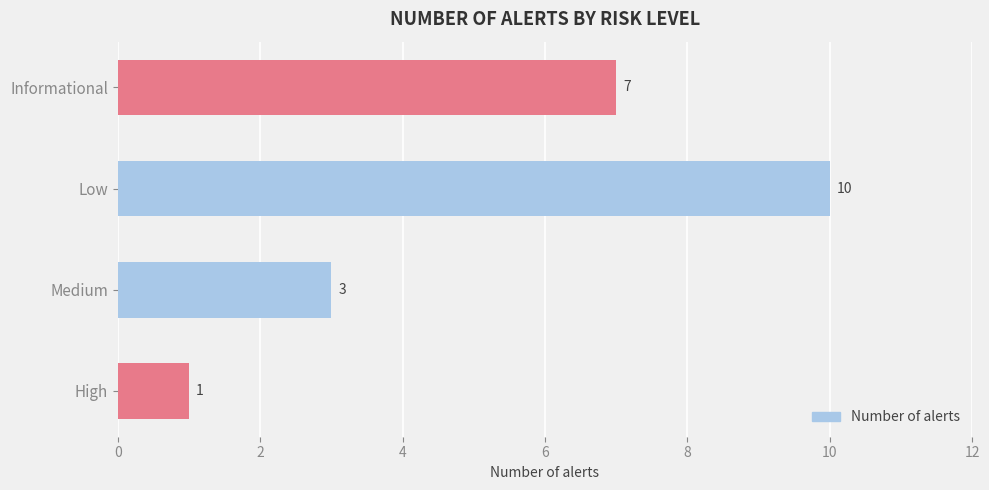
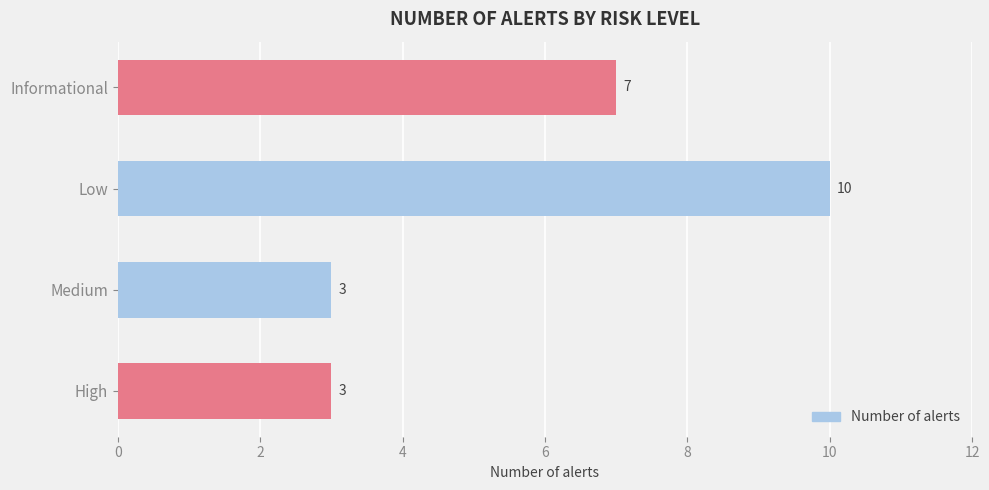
High: 1 -> 3
